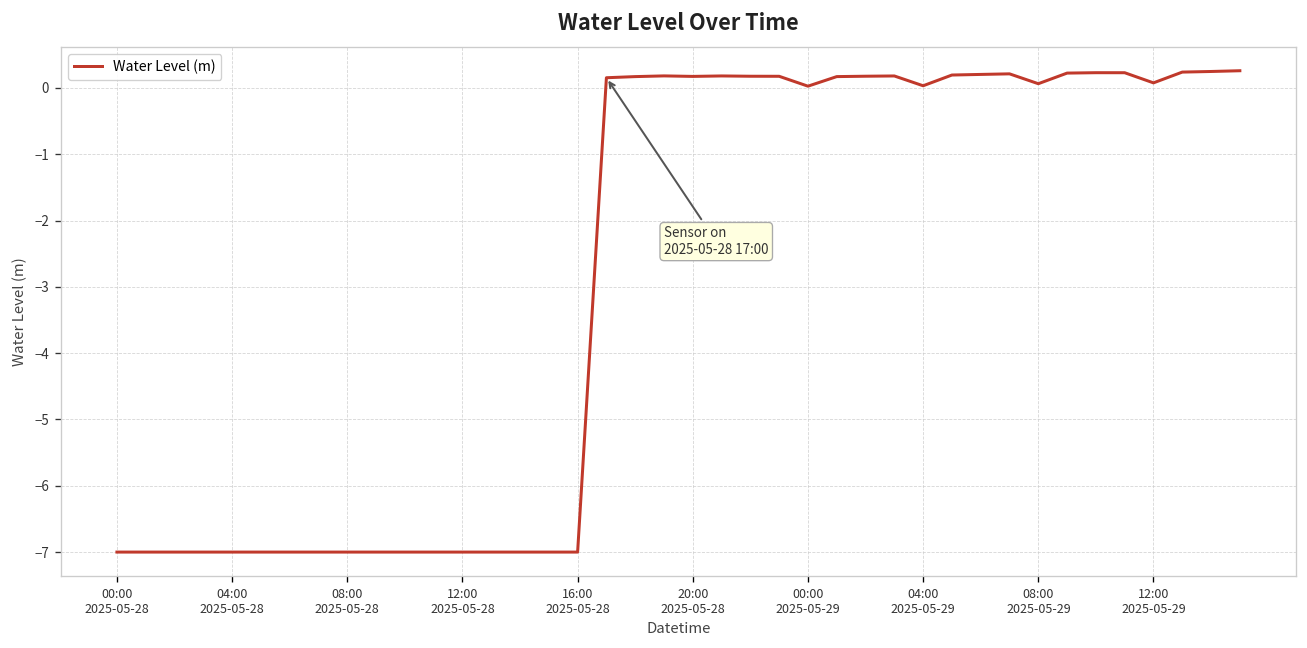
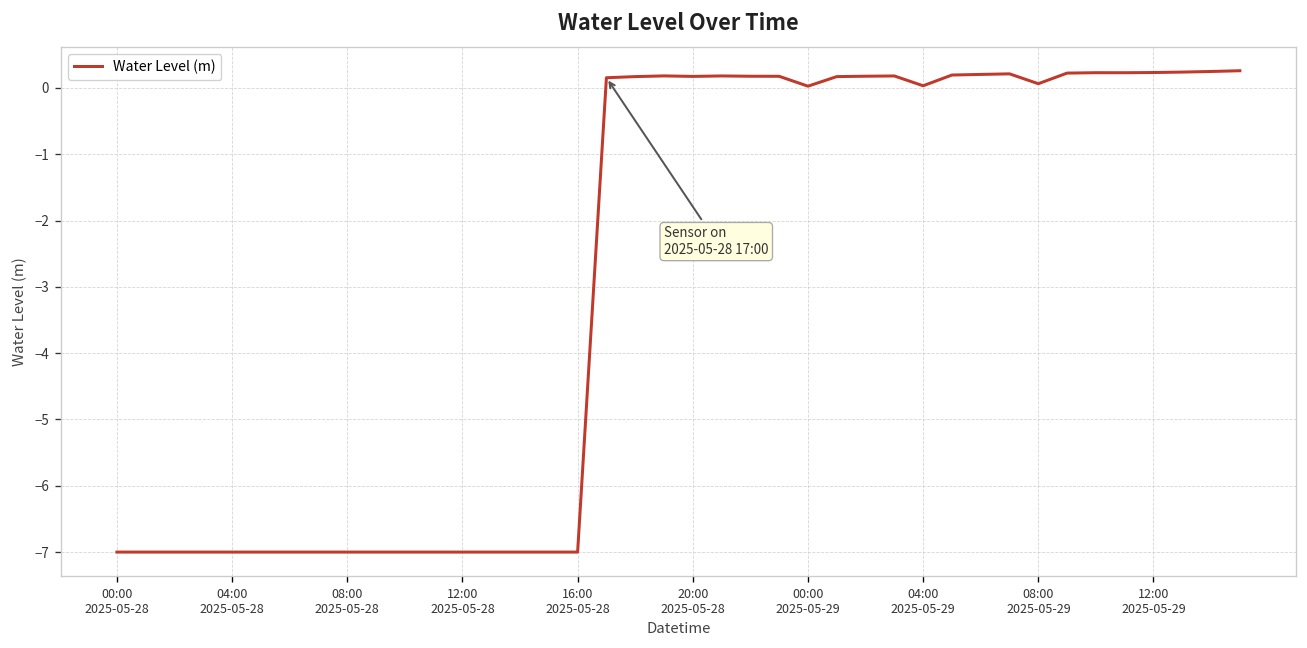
12:00 2025-05-29: 0.1 -> 0.2
